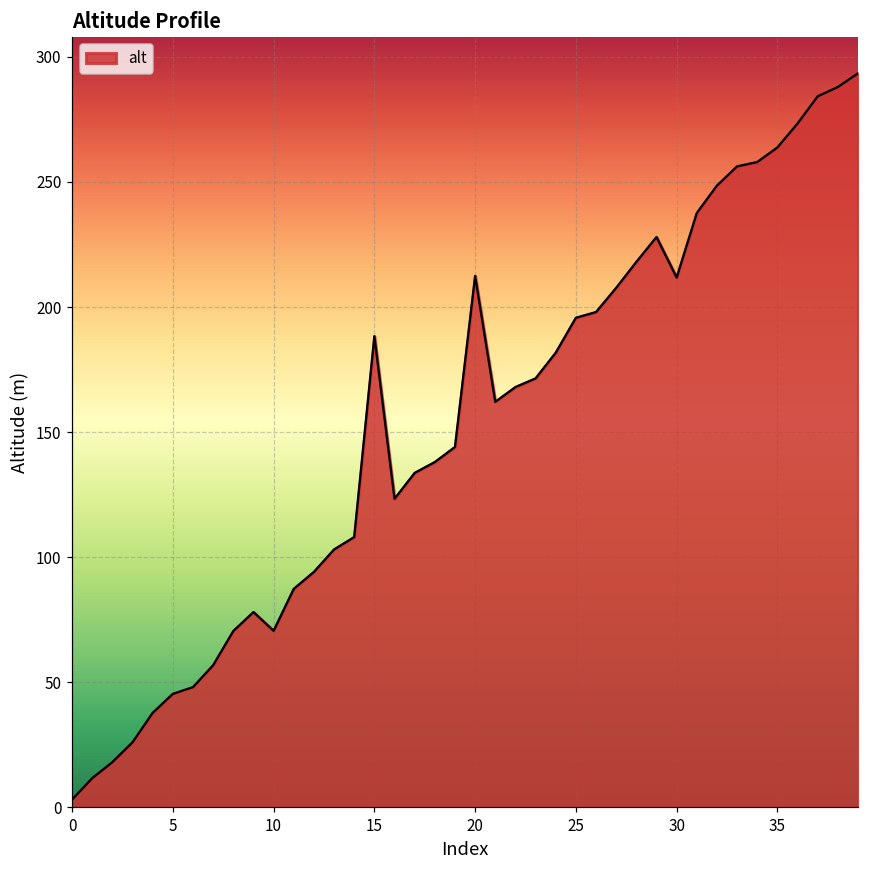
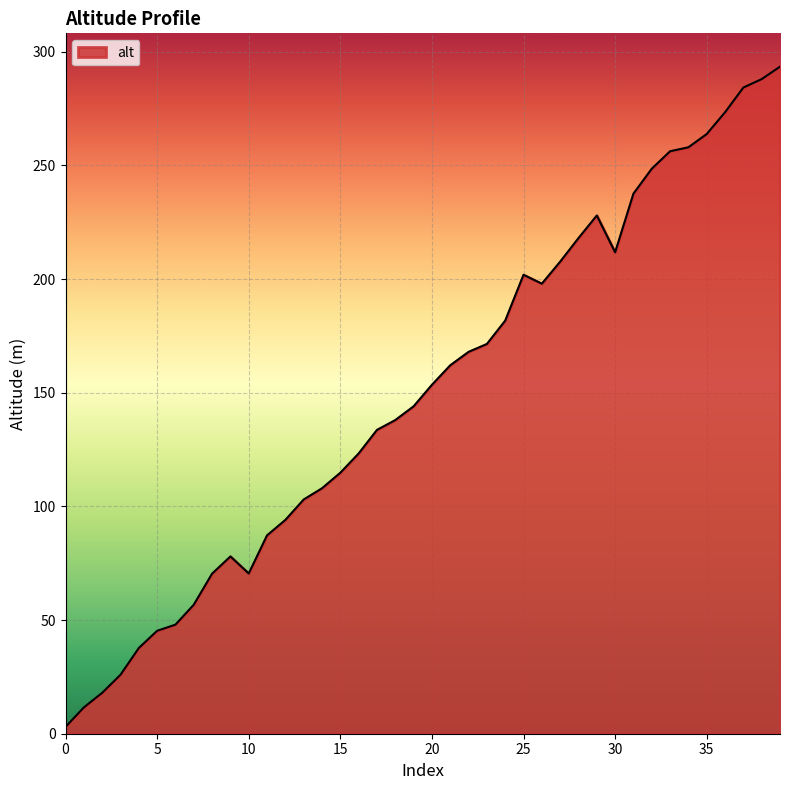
15: 188 -> 115
20: 212 -> 154
25: 196 -> 202
